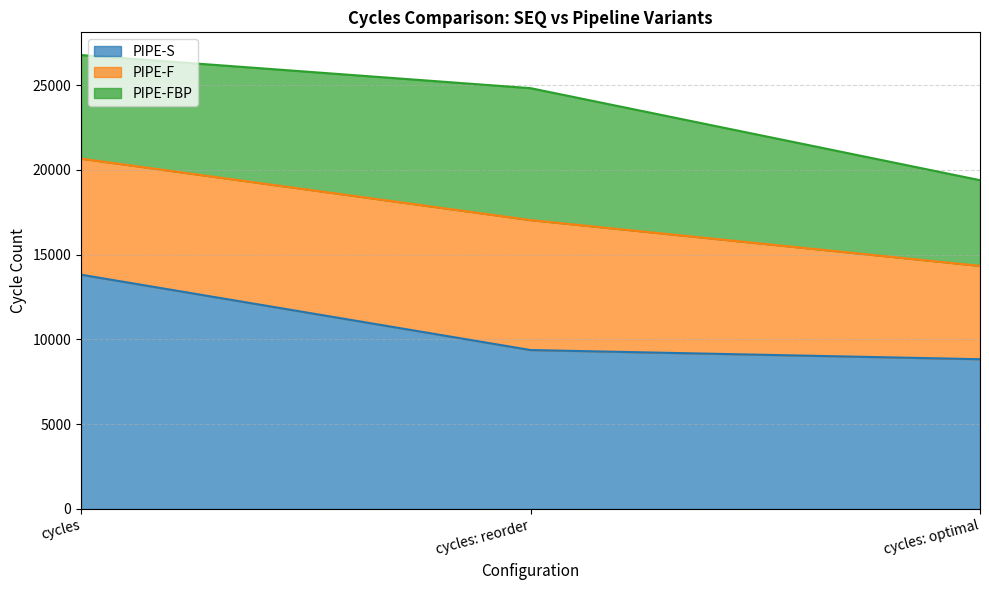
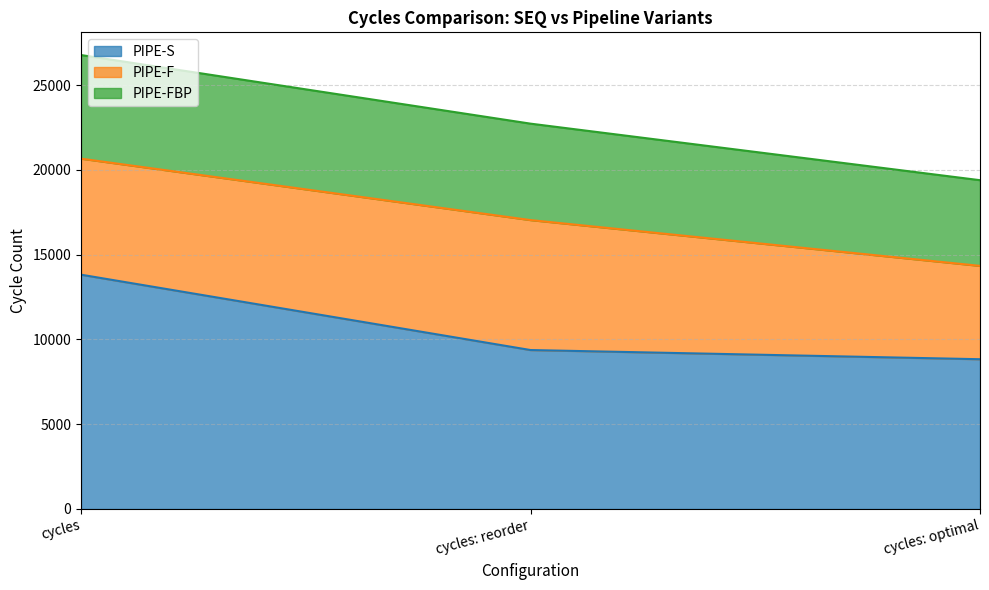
PIPE-FBP, cycles: reorder: 7800 -> 5700
